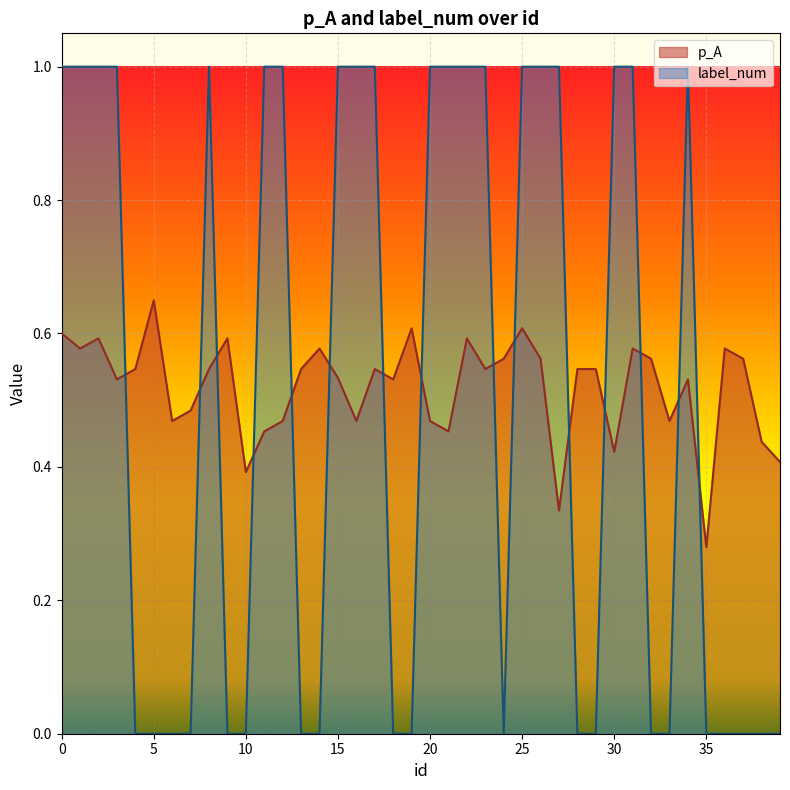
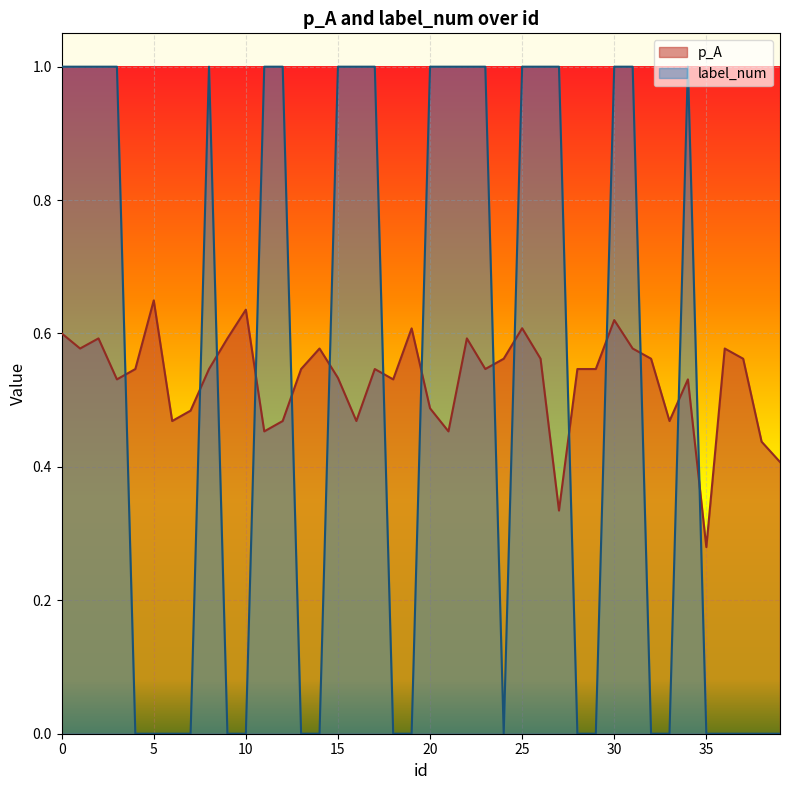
p_A, 10: 0.39 -> 0.64
p_A, 20: 0.47 -> 0.49
p_A, 30: 0.42 -> 0.62
